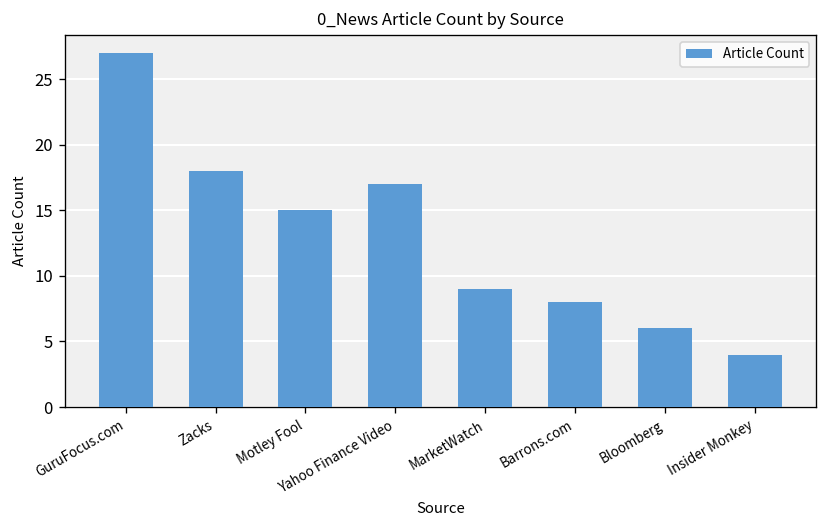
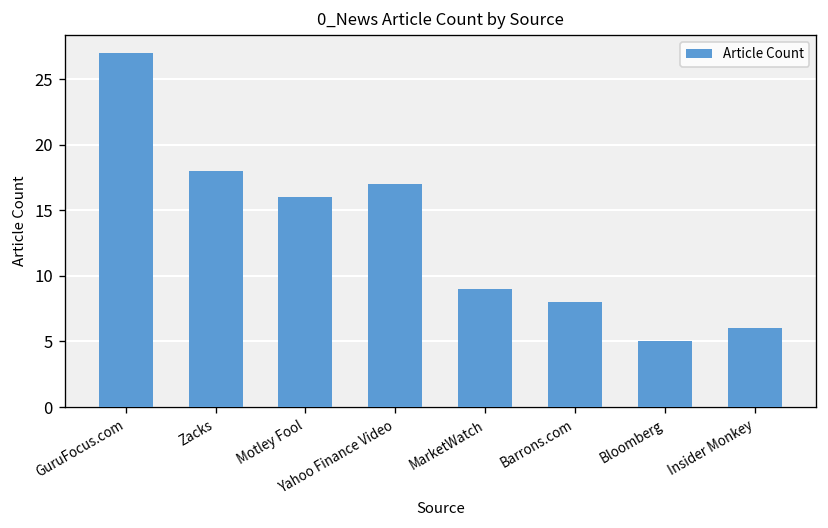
Motley Fool: 15 -> 16
Bloomberg: 6 -> 5
Insider Monkey: 4 -> 6
